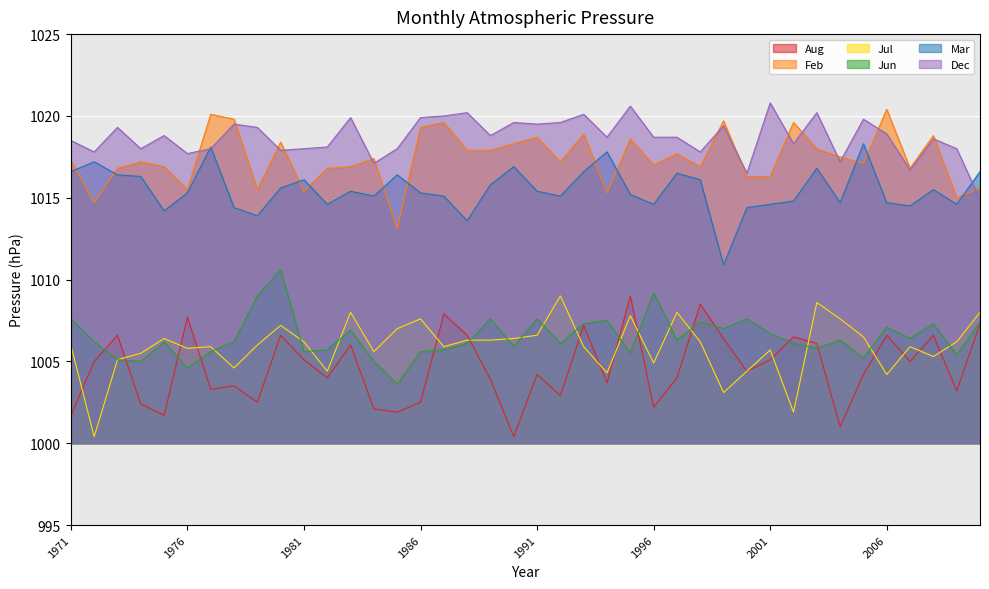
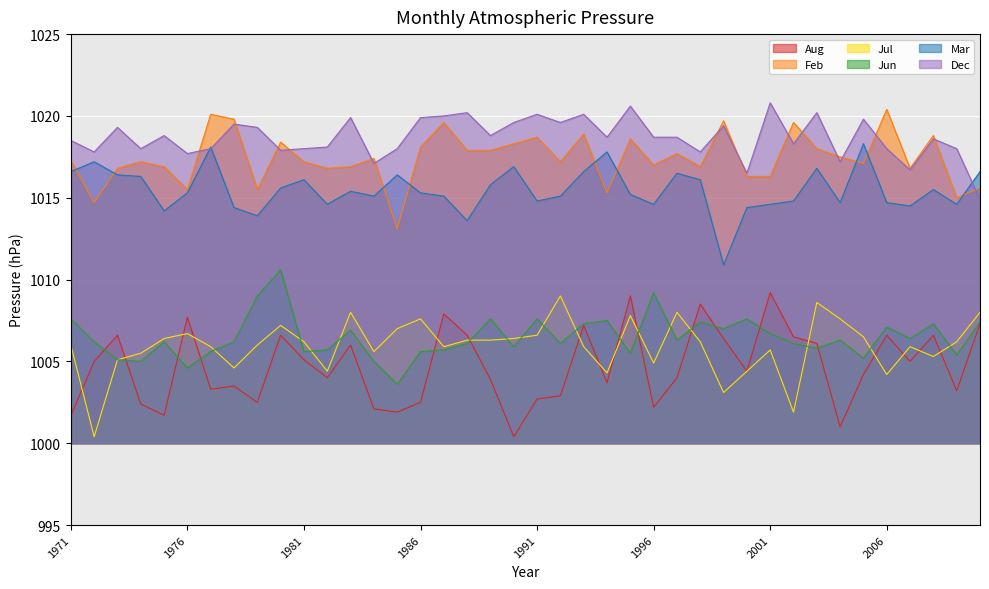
Jul, 1976: 1005.8 -> 1006.7
Feb, 1981: 1015.4 -> 1017.2
Feb, 1986: 1019.3 -> 1018.1
Aug, 1991: 1004.2 -> 1002.7
Mar, 1991: 1015.4 -> 1014.8
Dec, 1991: 1019.5 -> 1020.1
Aug, 2001: 1005.1 -> 1009.2
Dec, 2006: 1018.9 -> 1018.0
